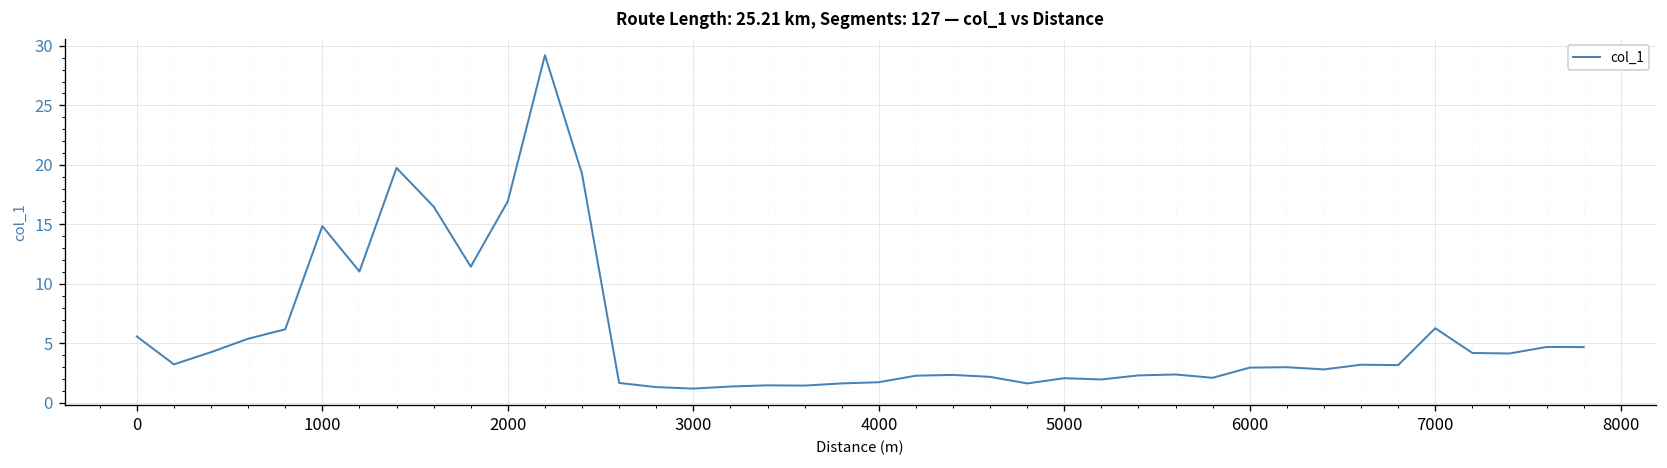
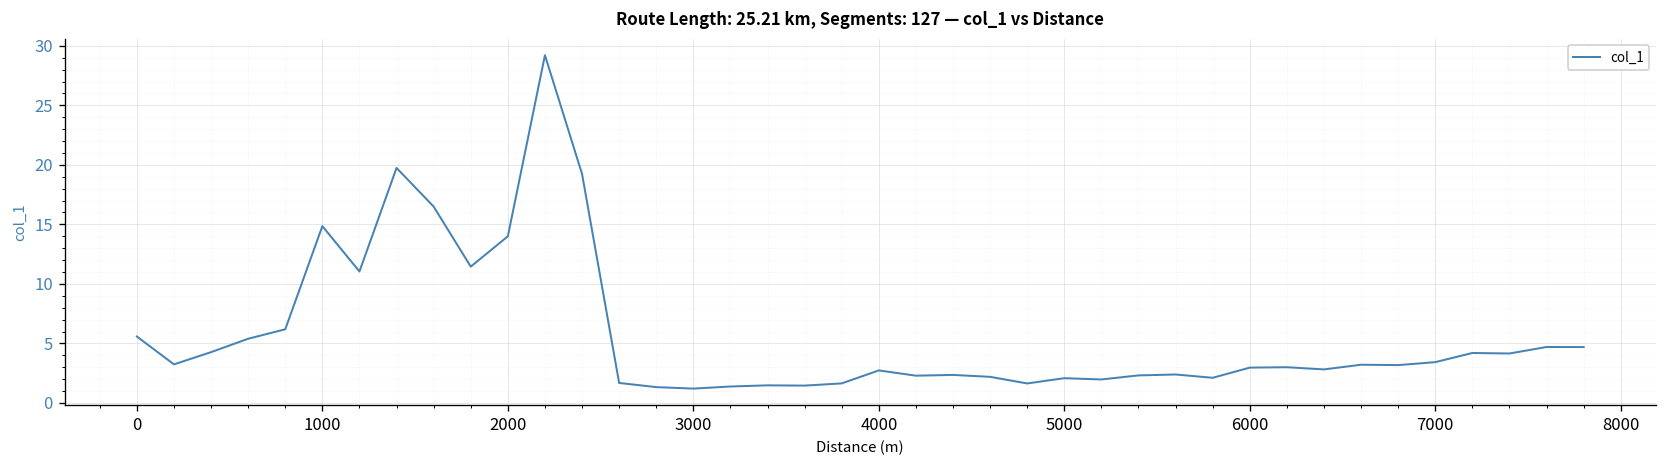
2000: 17 -> 14
4000: 2 -> 3
7000: 6 -> 3
